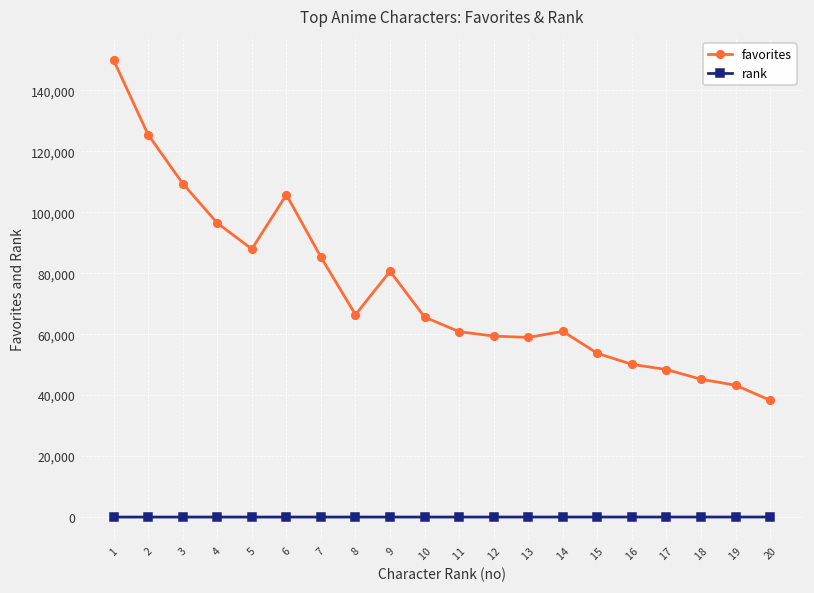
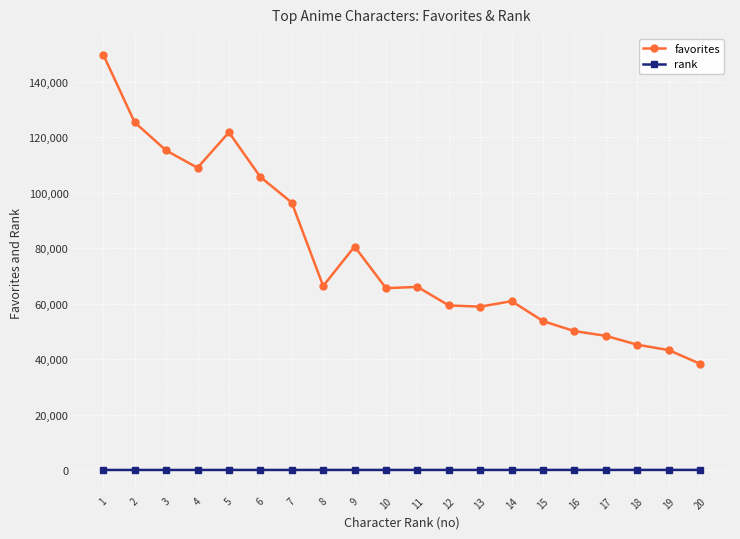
favorites, 3: 109,000 -> 115,000
favorites, 4: 96,000 -> 109,000
favorites, 5: 88,000 -> 122,000
favorites, 7: 85,000 -> 96,000
favorites, 11: 61,000 -> 66,000
